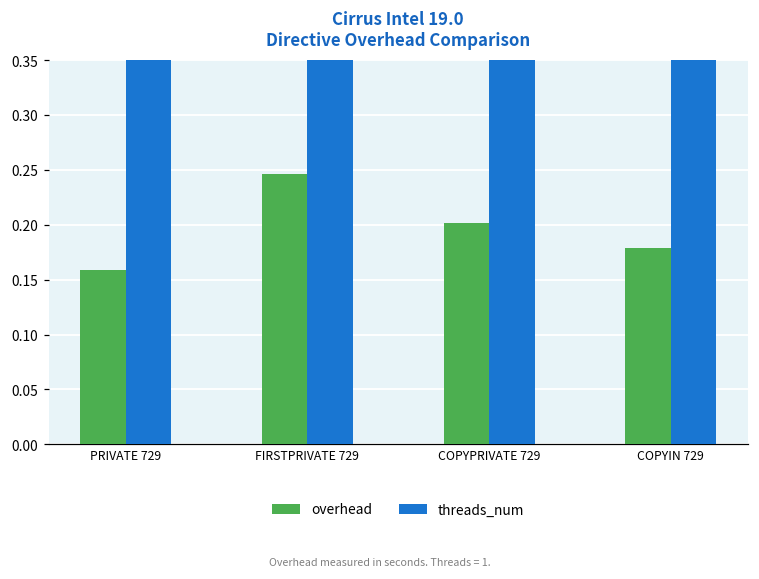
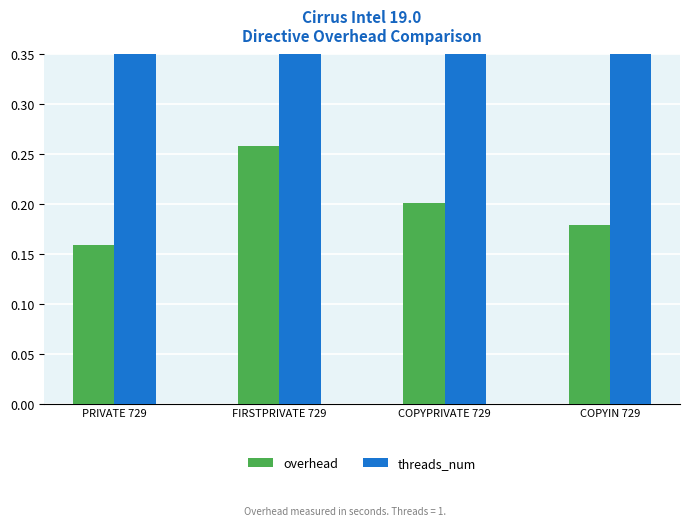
overhead, FIRSTPRIVATE 729: 0.25 -> 0.26
